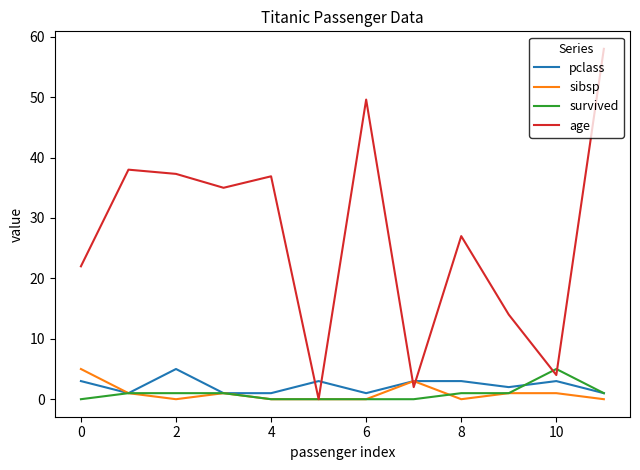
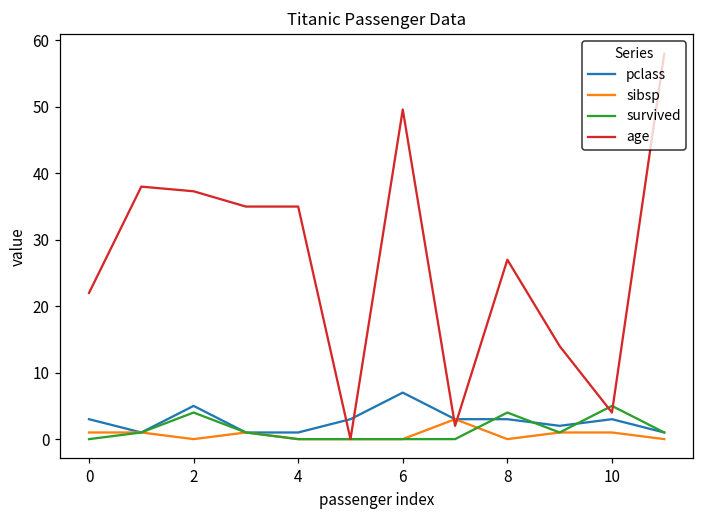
sibsp, 0: 5 -> 1
survived, 2: 1 -> 4
age, 4: 37 -> 35
pclass, 6: 1 -> 7
survived, 8: 1 -> 4
